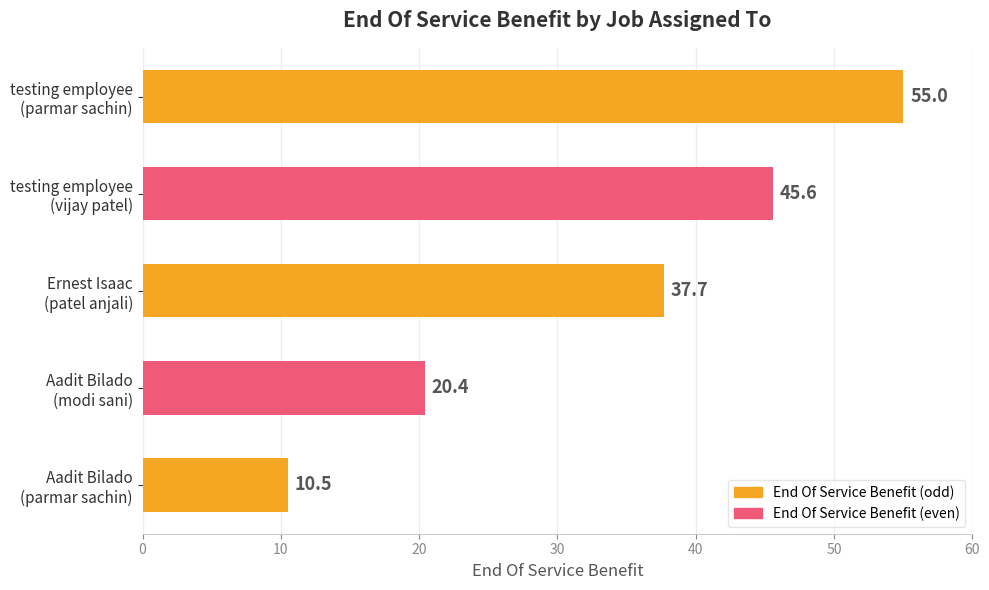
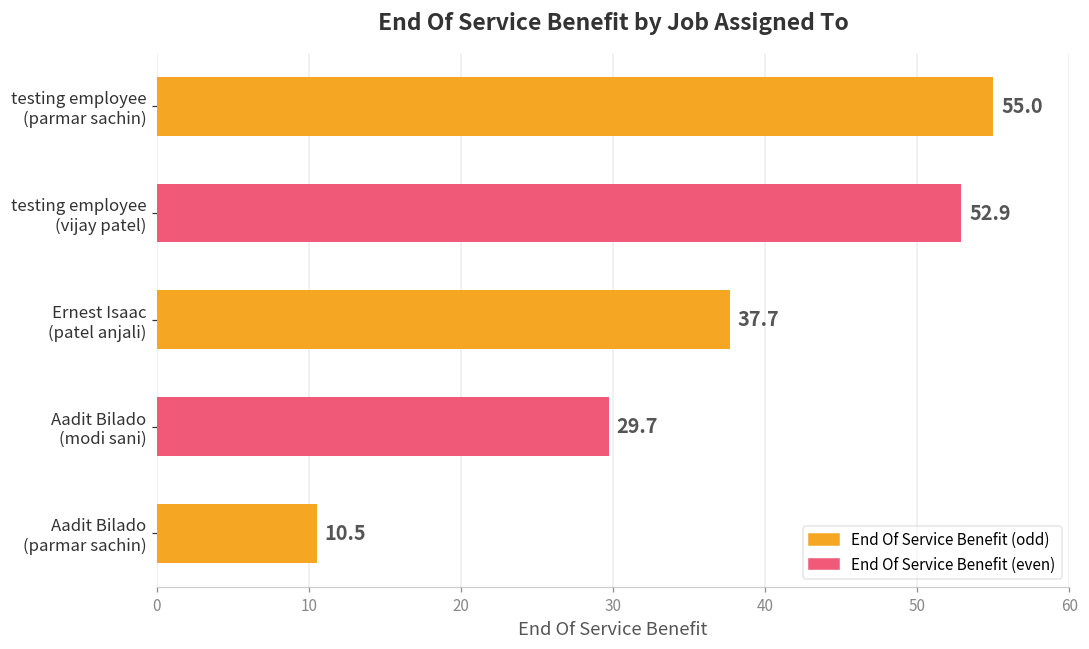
testing employee (vijay patel): 45.6 -> 52.9
Aadit Bilado (modi sani): 20.4 -> 29.7
